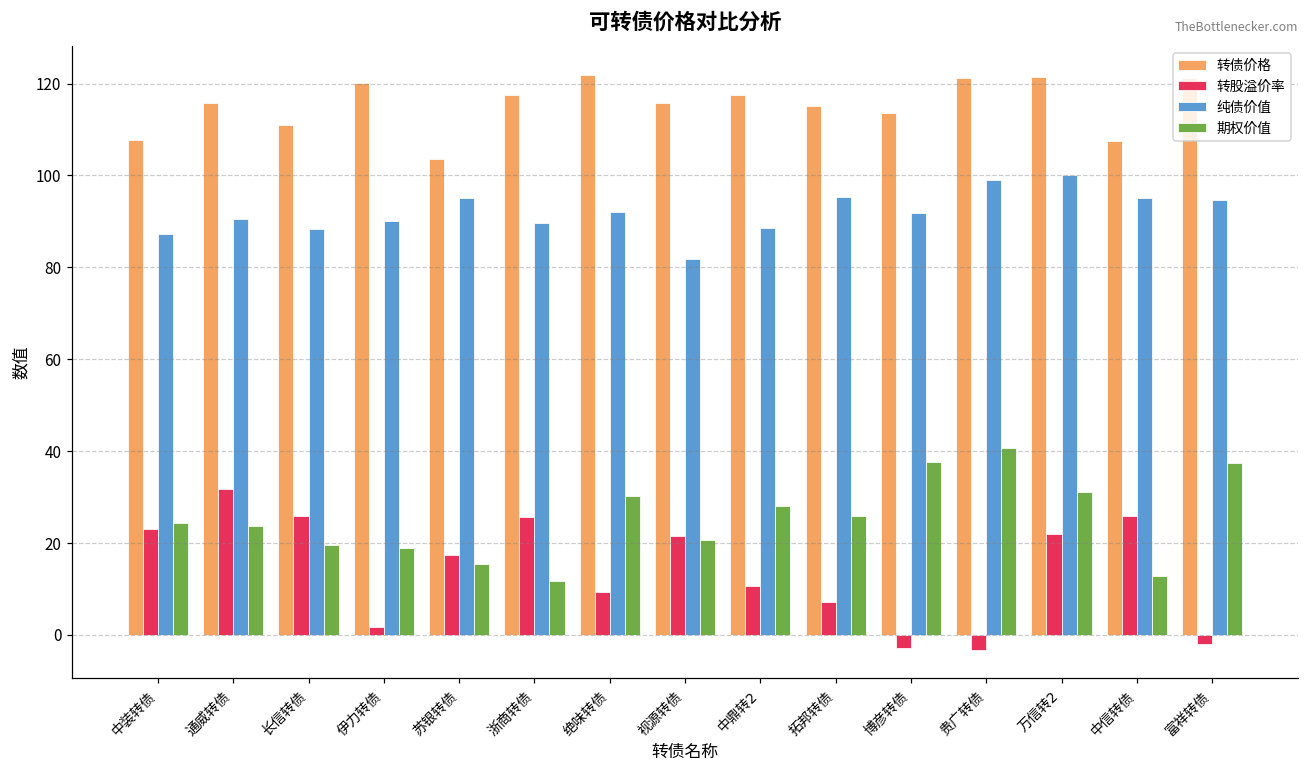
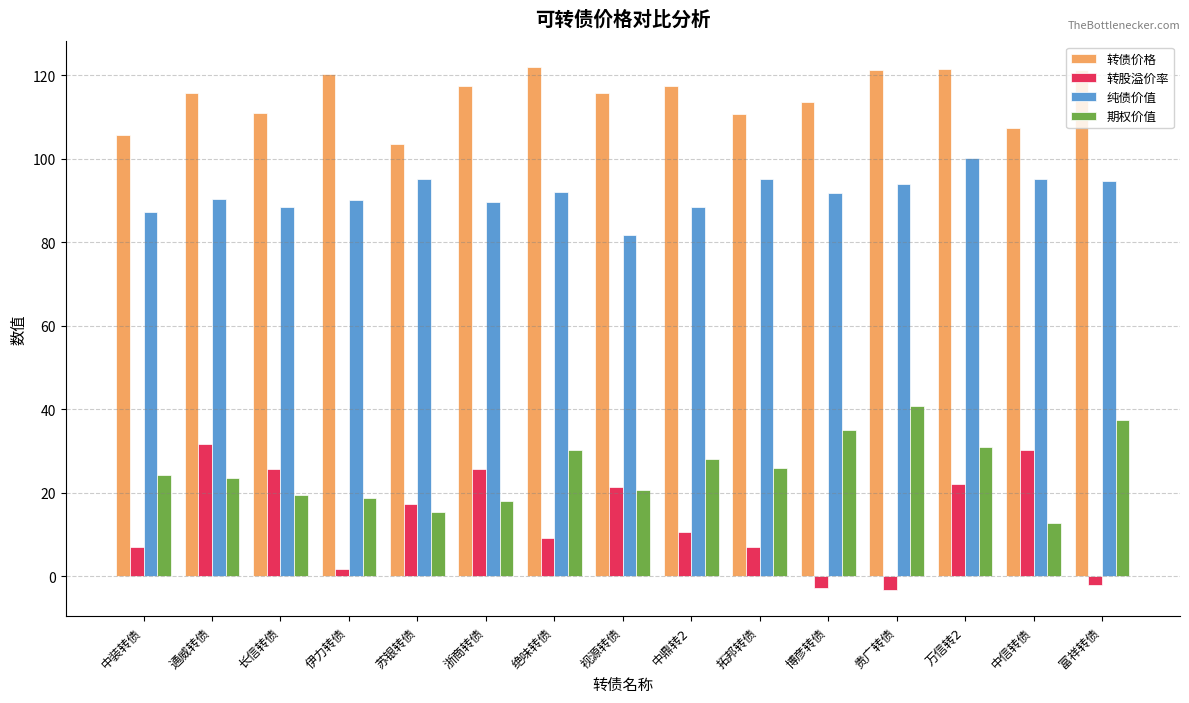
转债价格, 中装转债: 108 -> 106
转股溢价率, 中装转债: 23 -> 7
期权价值, 浙商转债: 12 -> 18
转债价格, 拓邦转债: 115 -> 111
期权价值, 博彦转债: 38 -> 35
纯债价值, 贵广转债: 99 -> 94
转股溢价率, 中信转债: 26 -> 30
